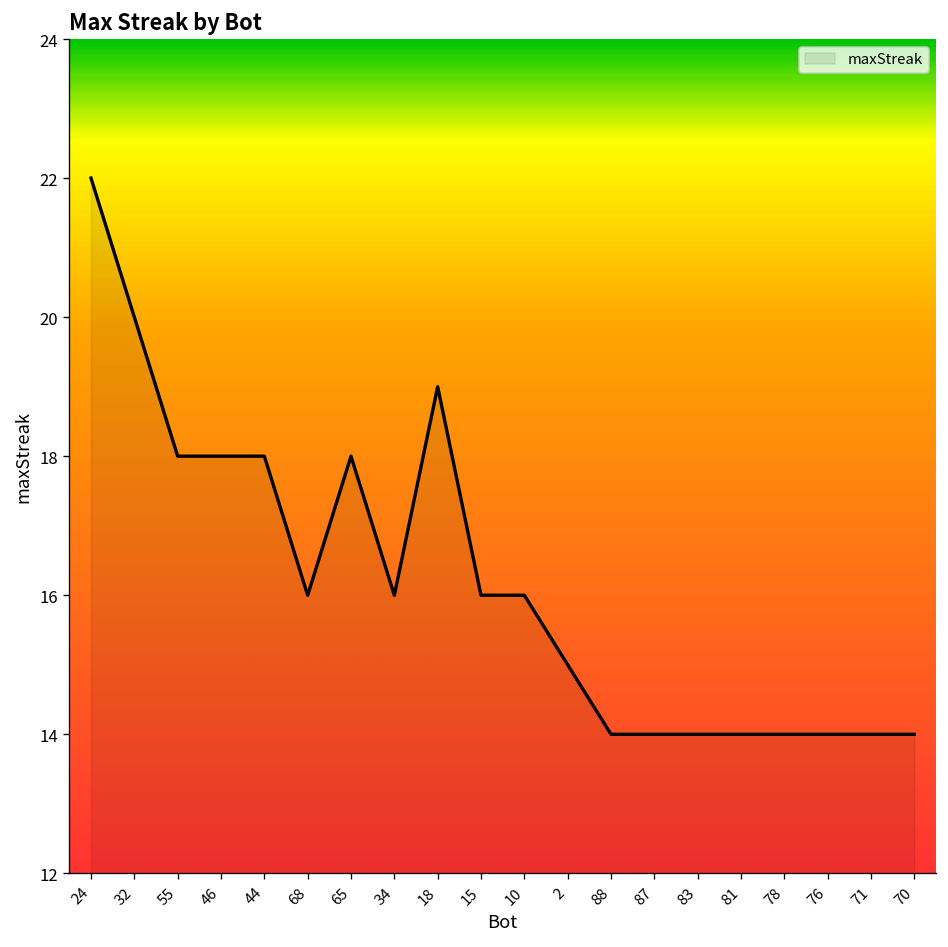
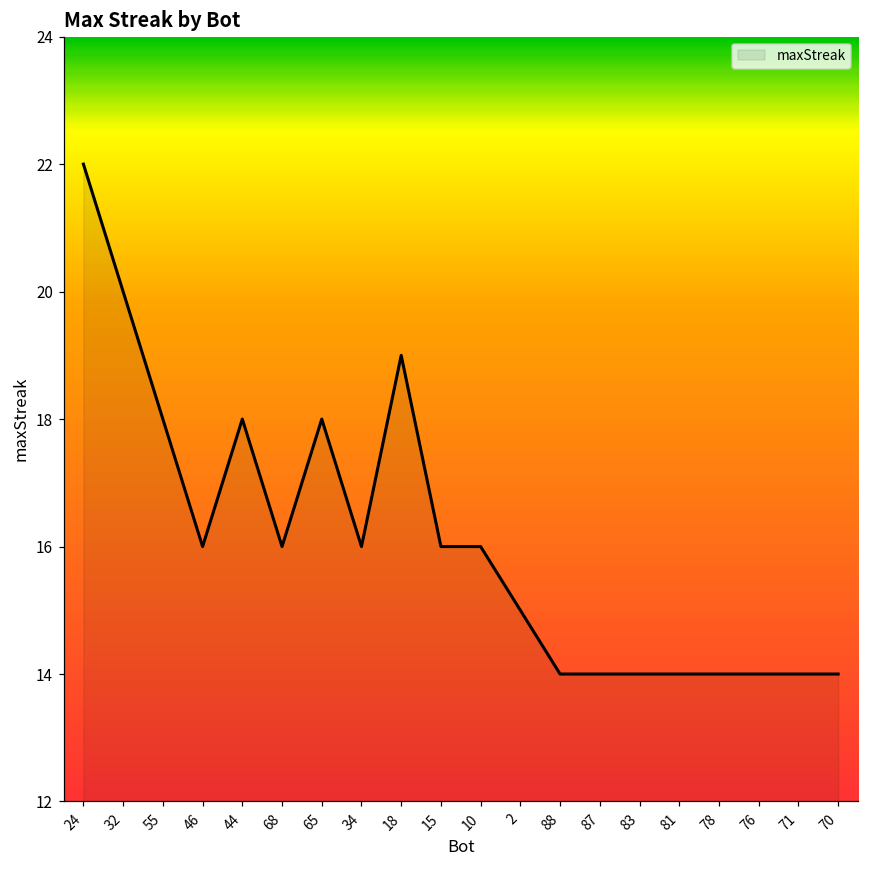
46: 18 -> 16
